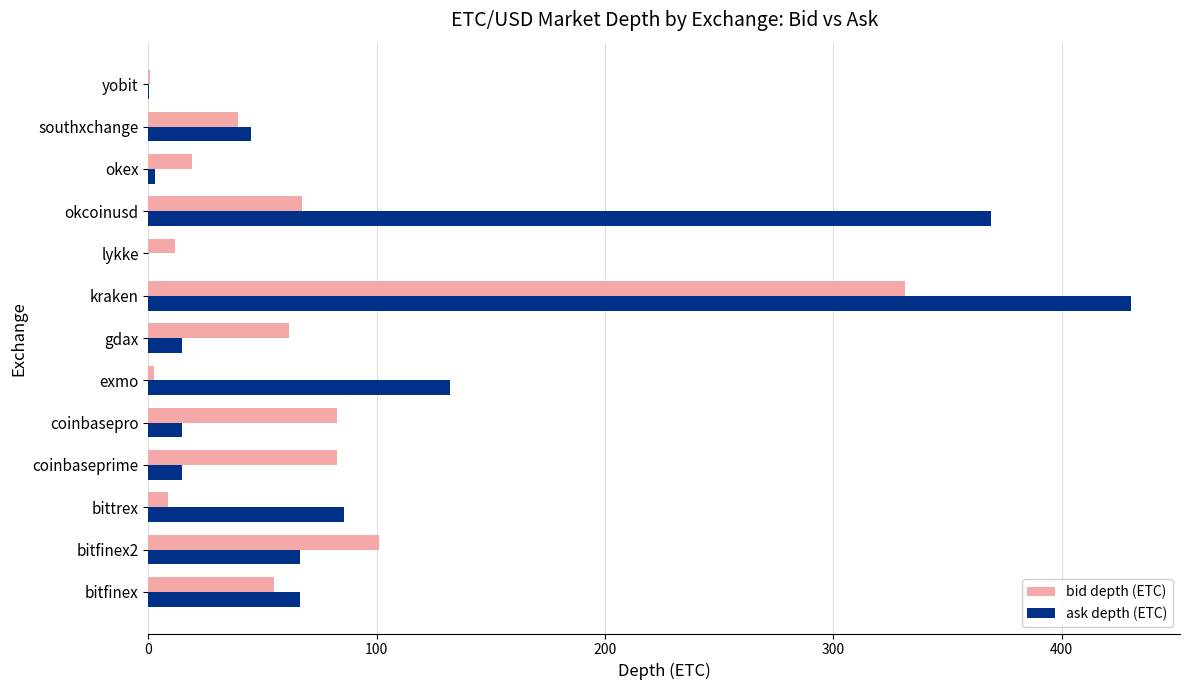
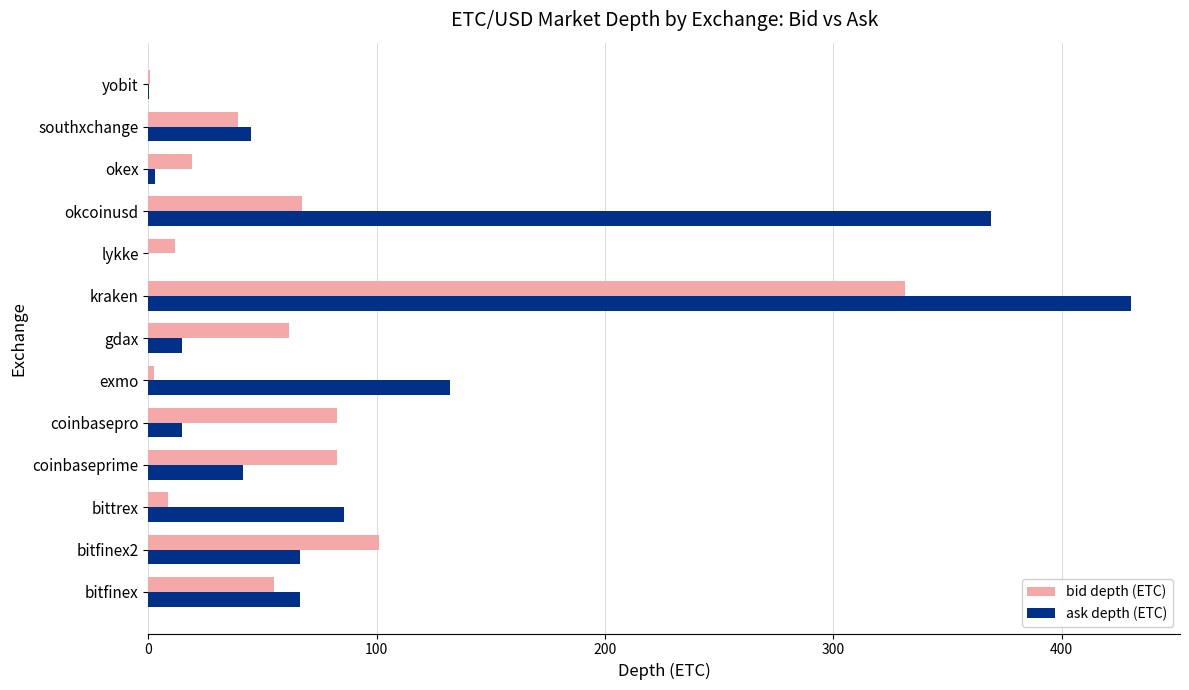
ask depth (ETC), coinbaseprime: 15 -> 41
